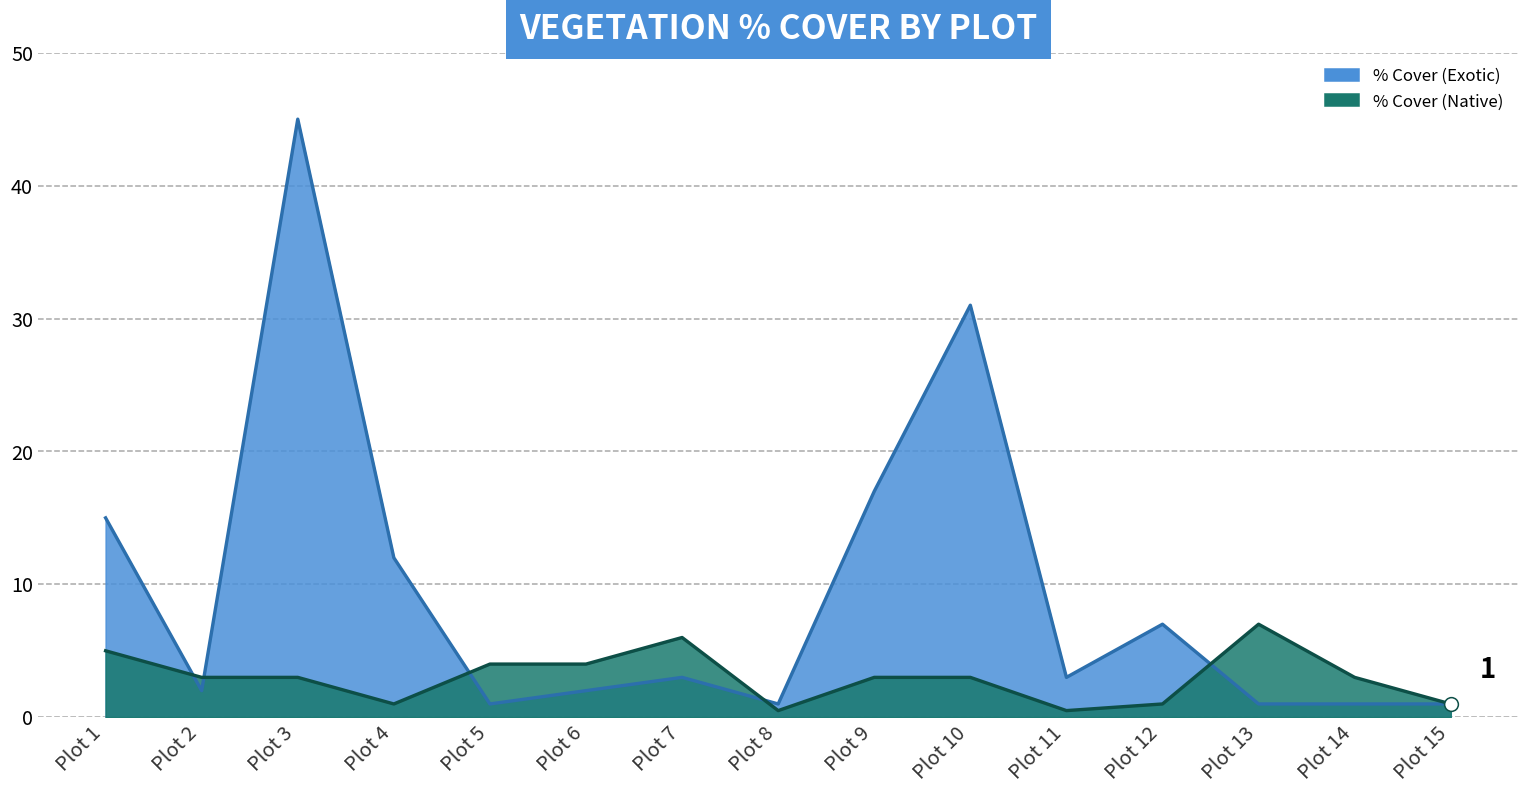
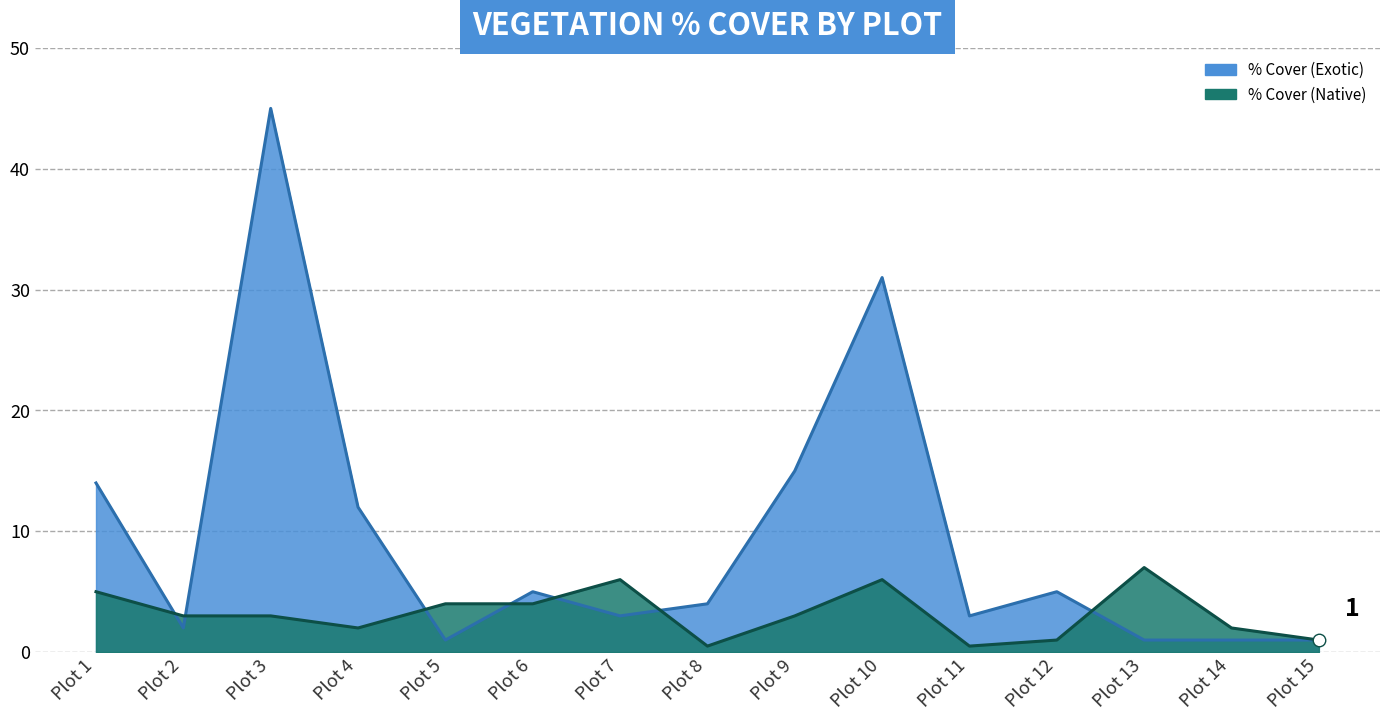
% Cover (Exotic), Plot 1: 15 -> 14
% Cover (Native), Plot 4: 1 -> 2
% Cover (Exotic), Plot 6: 2 -> 5
% Cover (Exotic), Plot 8: 1 -> 4
% Cover (Exotic), Plot 9: 17 -> 15
% Cover (Native), Plot 10: 3 -> 6
% Cover (Exotic), Plot 12: 7 -> 5
% Cover (Native), Plot 14: 3 -> 2
